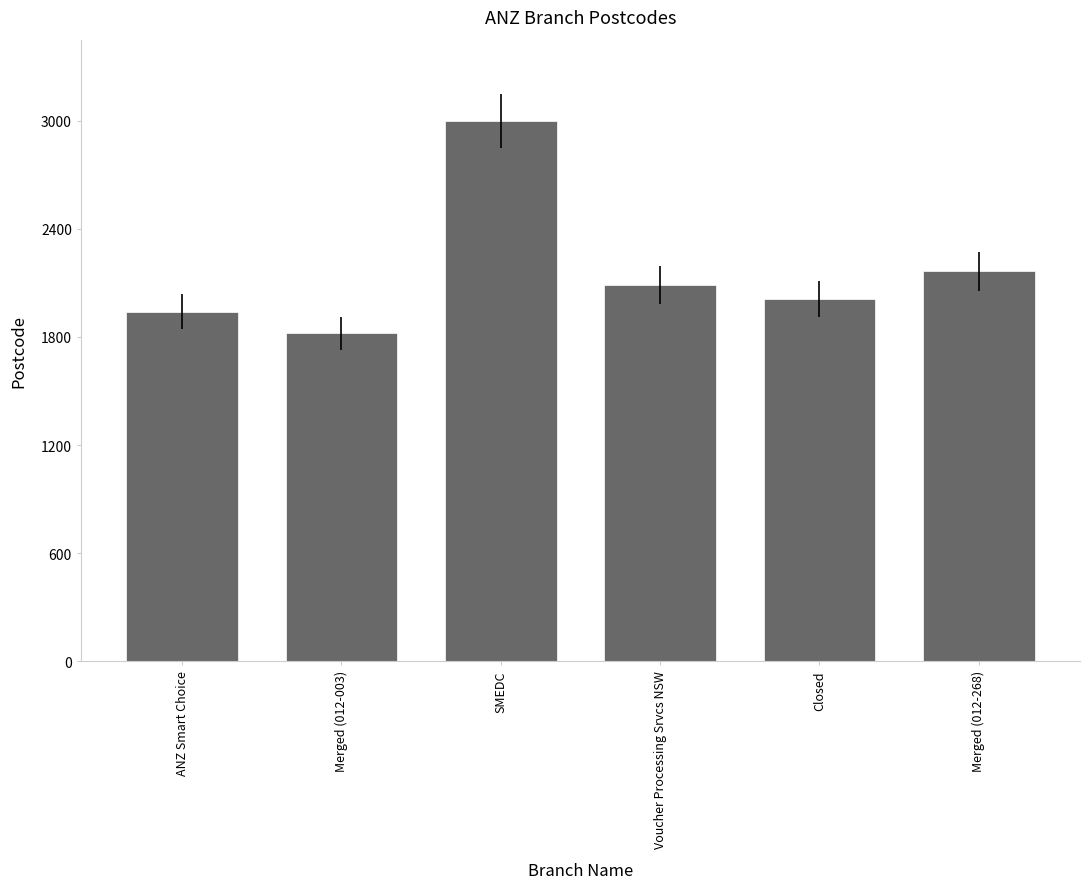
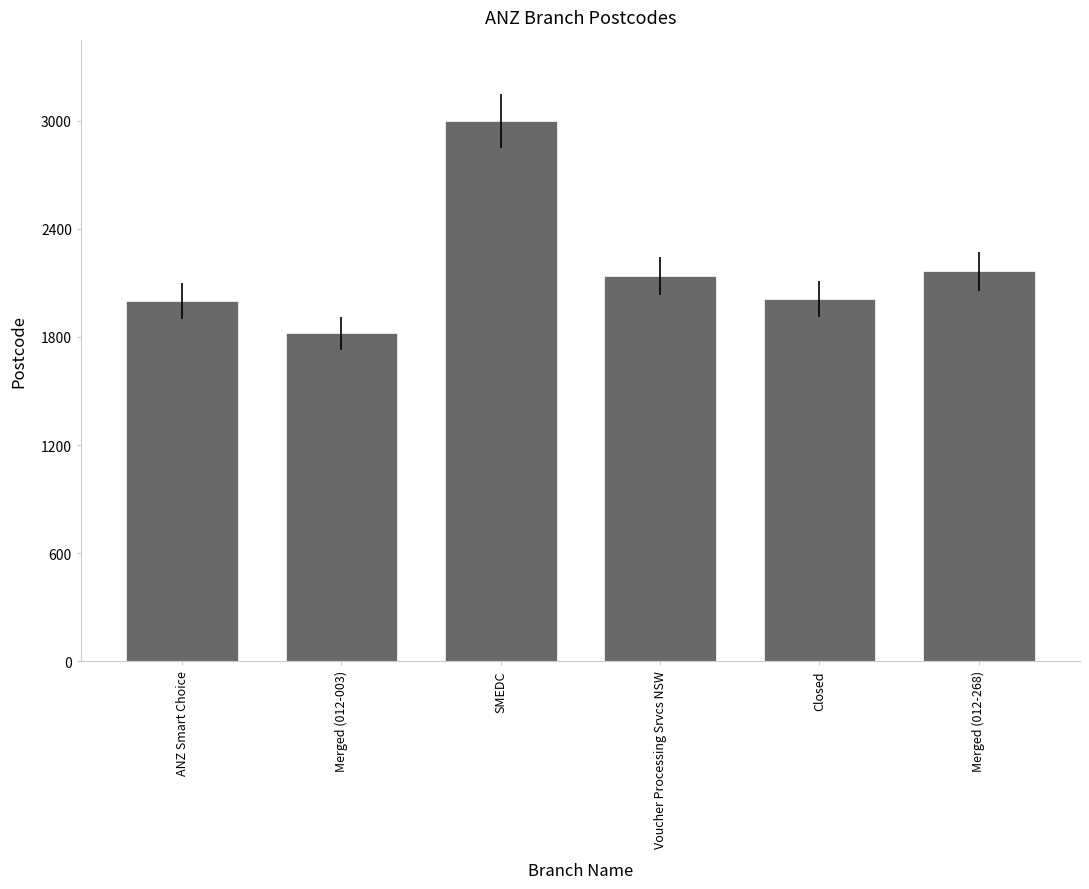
ANZ Smart Choice: 1940 -> 2000
Voucher Processing Srvcs NSW: 2090 -> 2140
